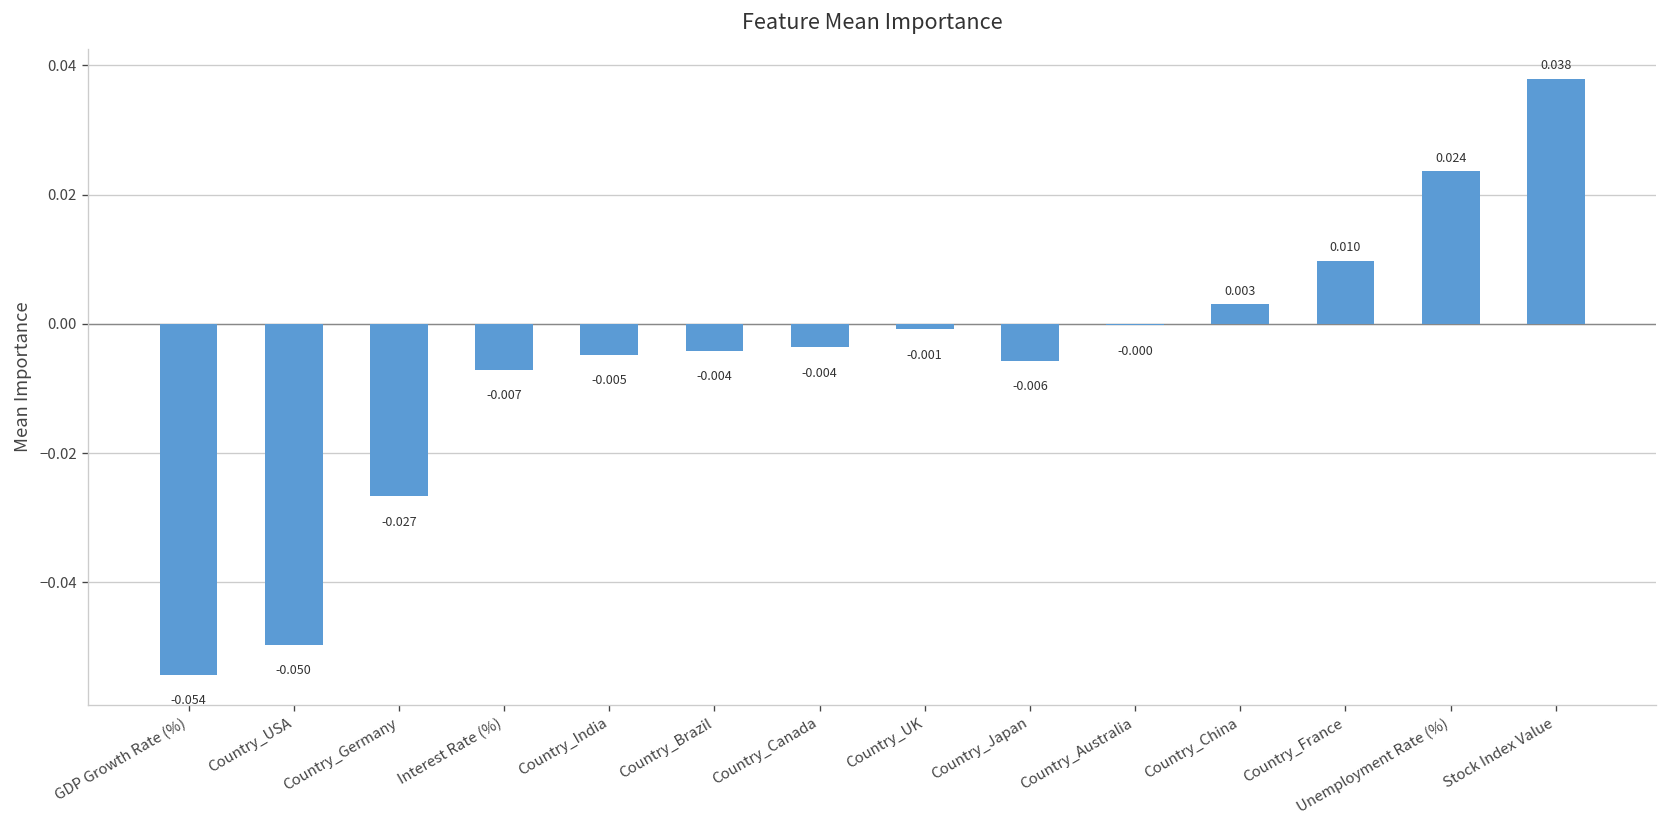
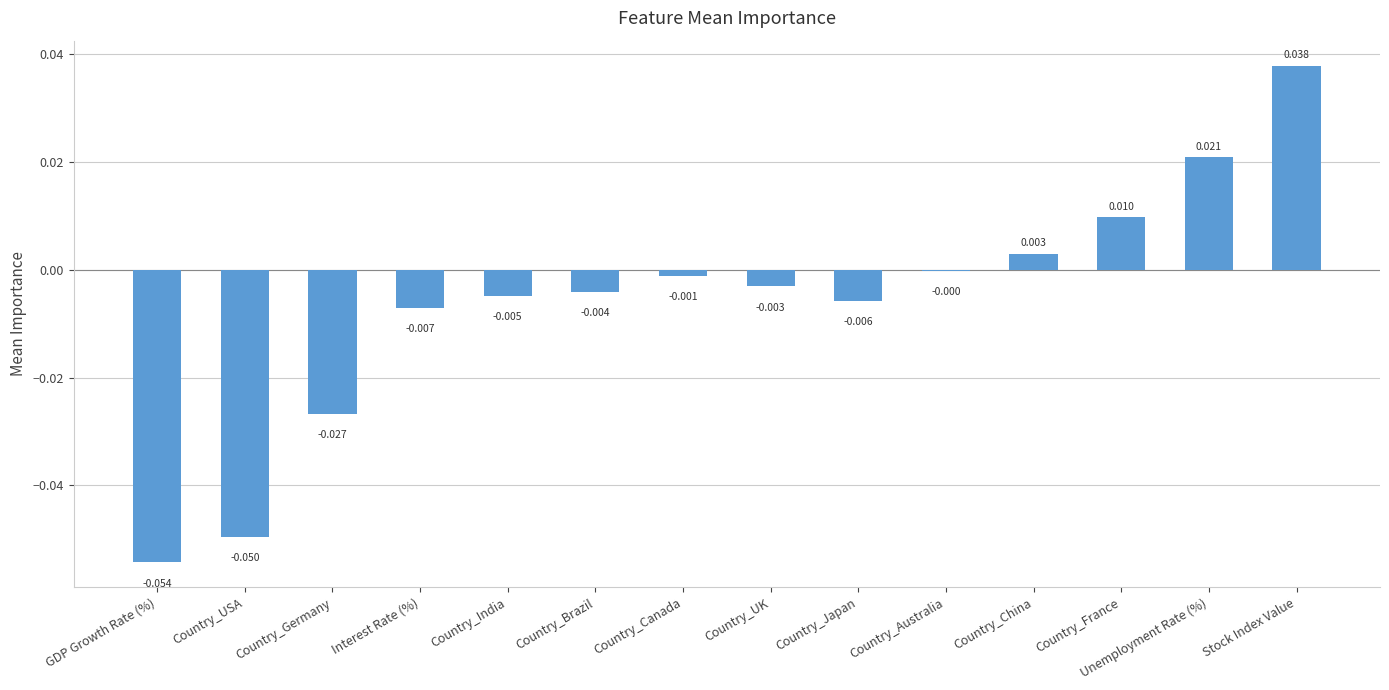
Country_Canada: -0.004 -> -0.001
Country_UK: -0.001 -> -0.003
Unemployment Rate (%): 0.024 -> 0.021
